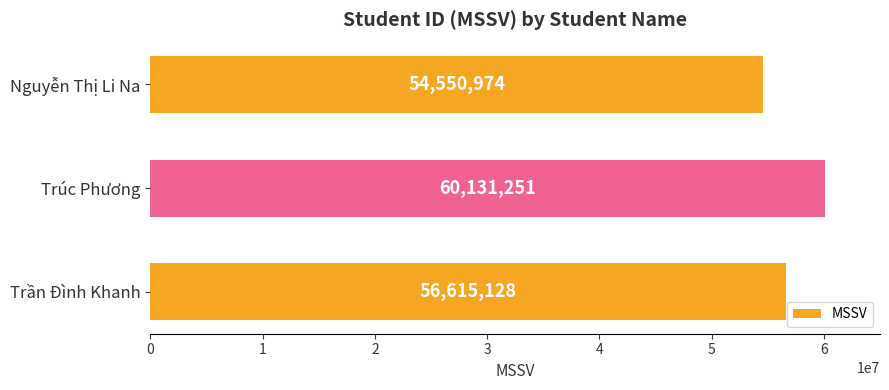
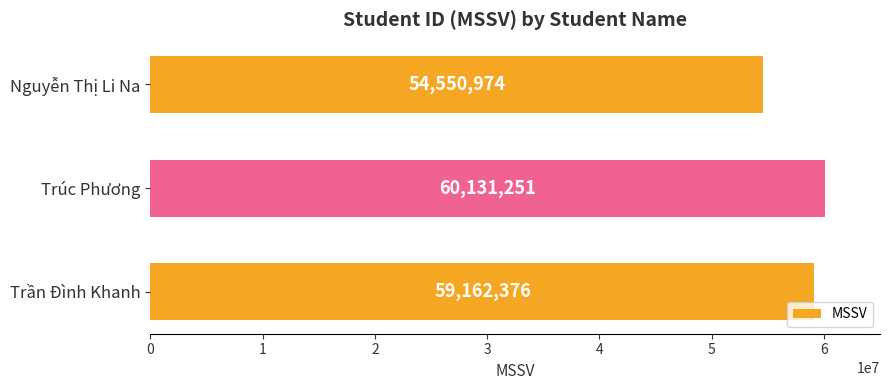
Trần Đình Khanh: 56,615,128 -> 59,162,376
